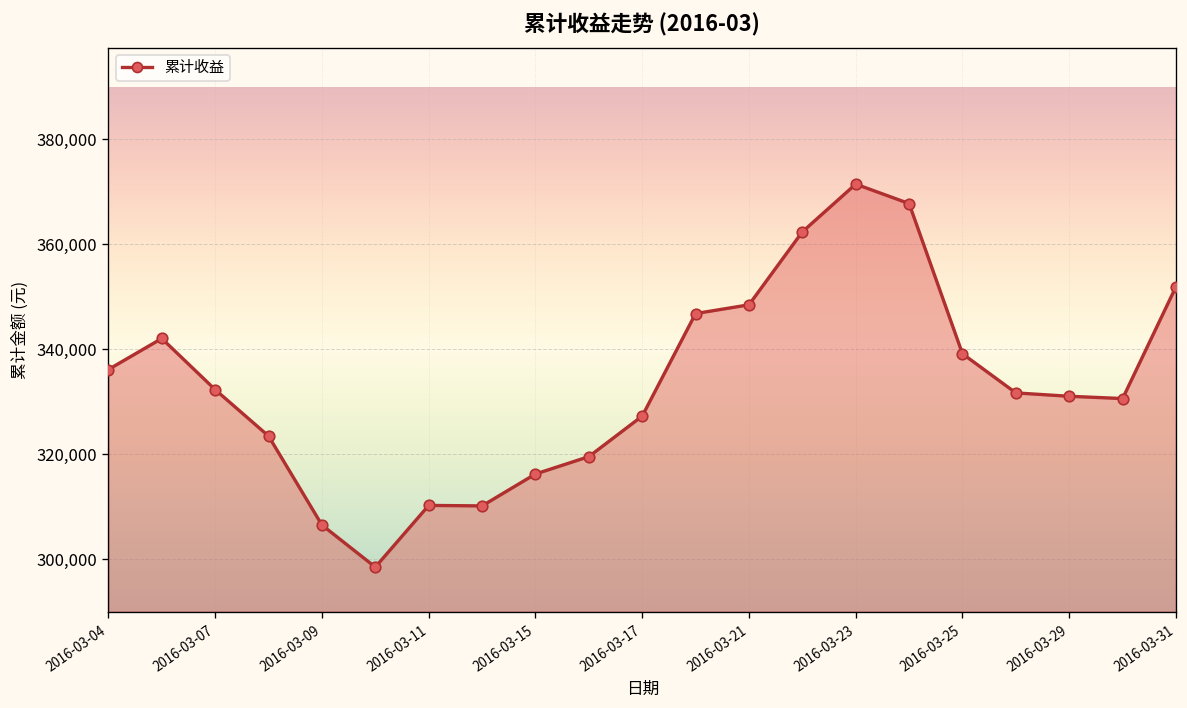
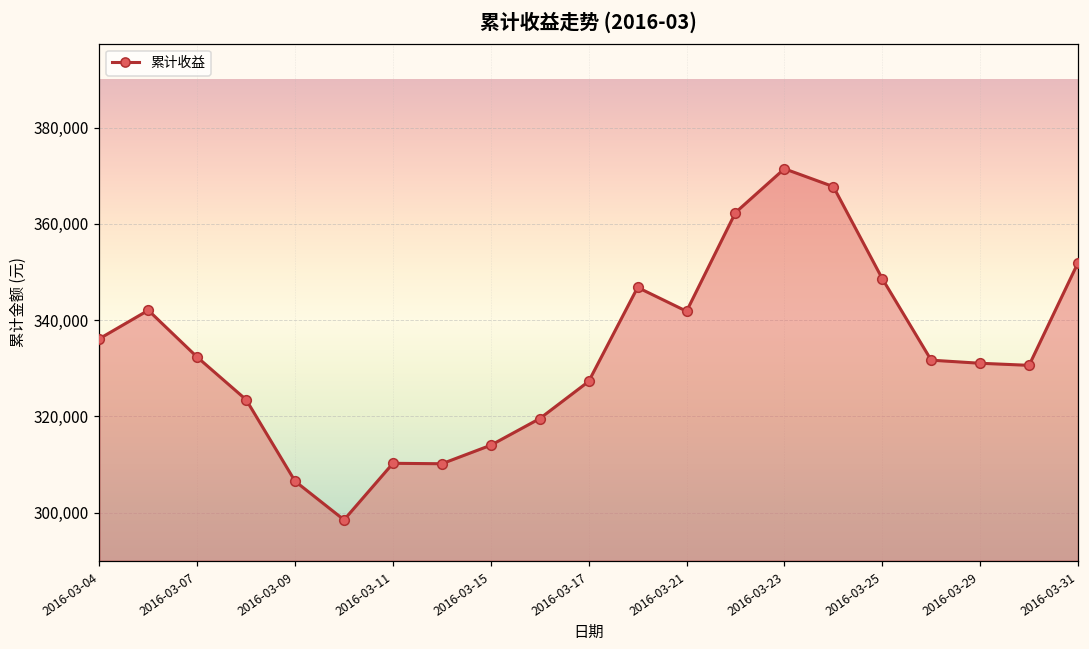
2016-03-15: 316,000 -> 314,000
2016-03-21: 348,000 -> 342,000
2016-03-25: 339,000 -> 349,000
